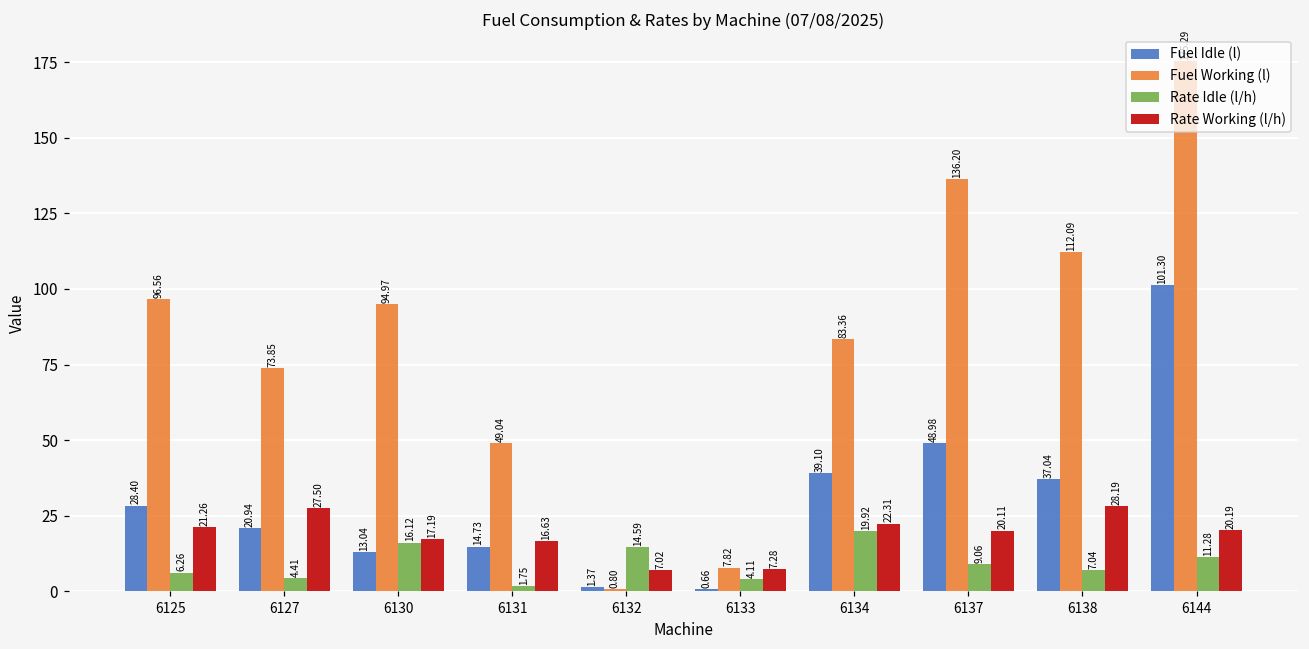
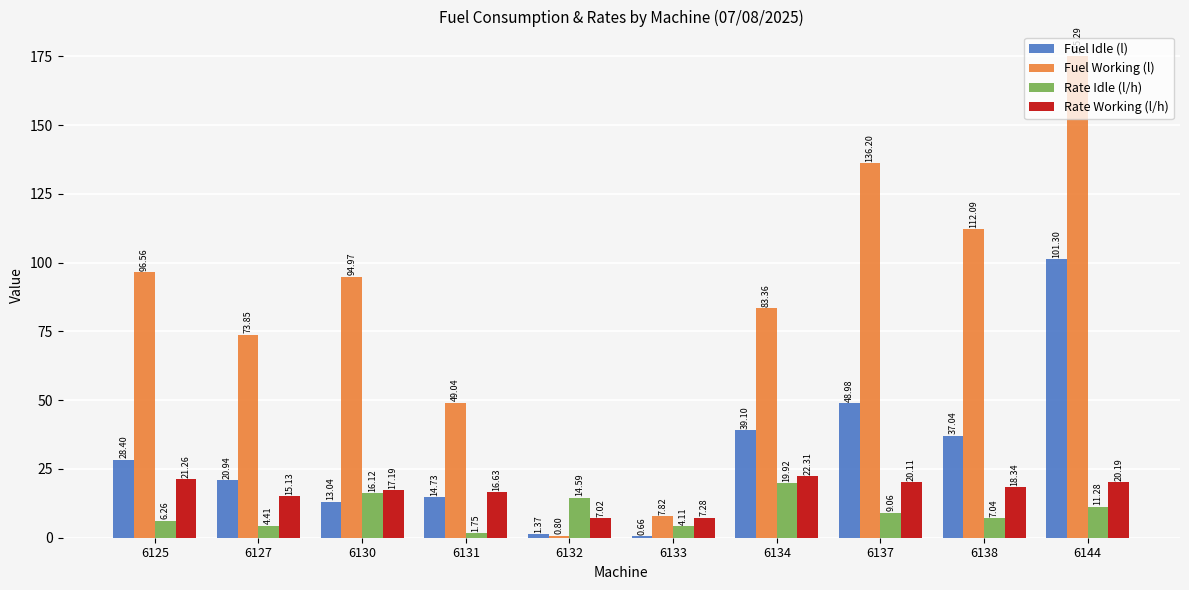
Rate Working (l/h), 6127: 27.50 -> 15.13
Rate Working (l/h), 6138: 28.19 -> 18.34
